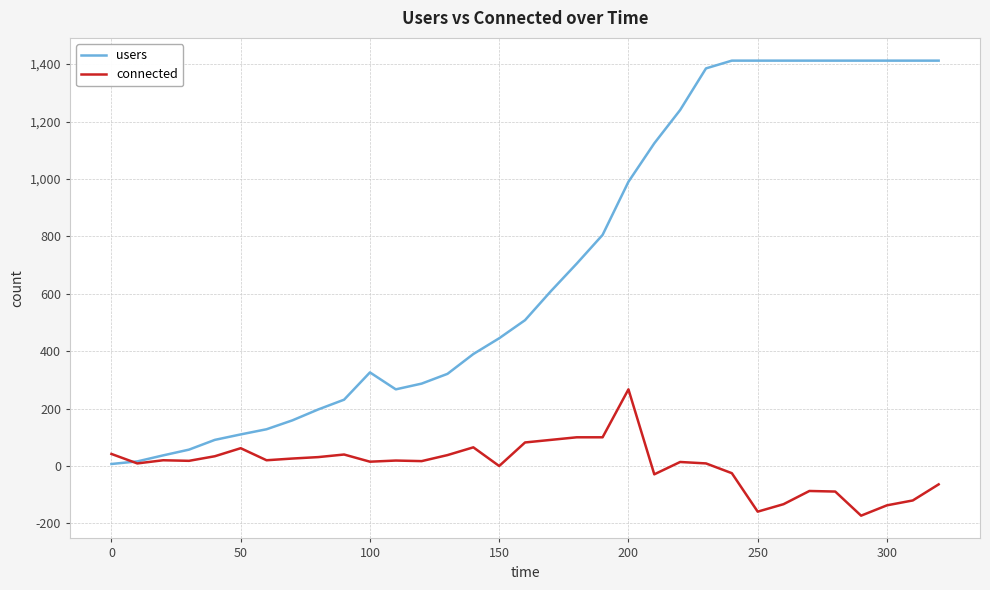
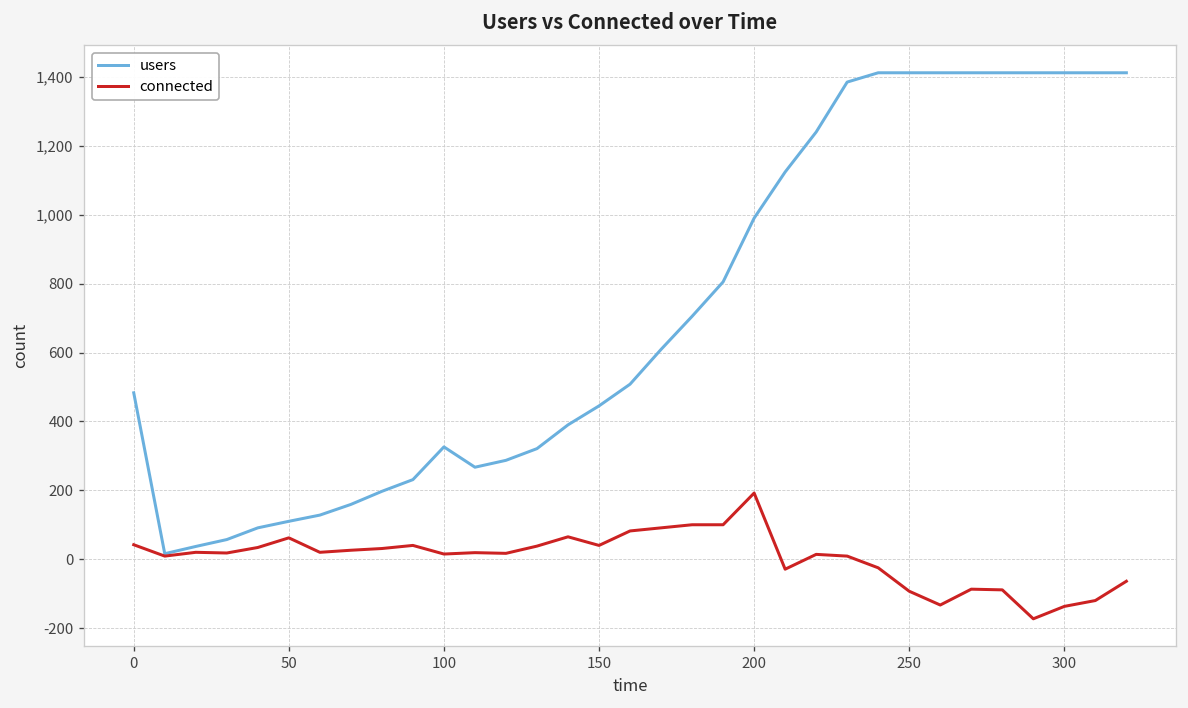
users, 0: 10 -> 480
connected, 150: 0 -> 40
connected, 200: 270 -> 190
connected, 250: -160 -> -90
